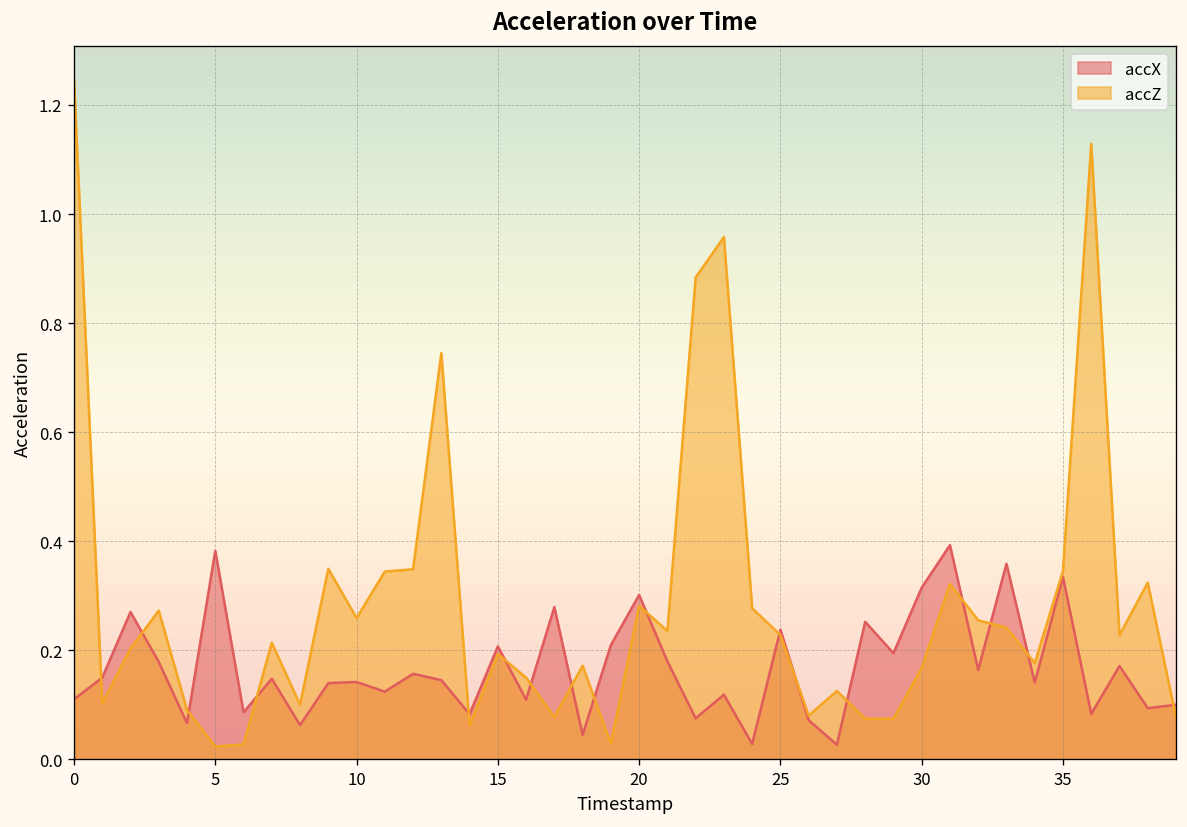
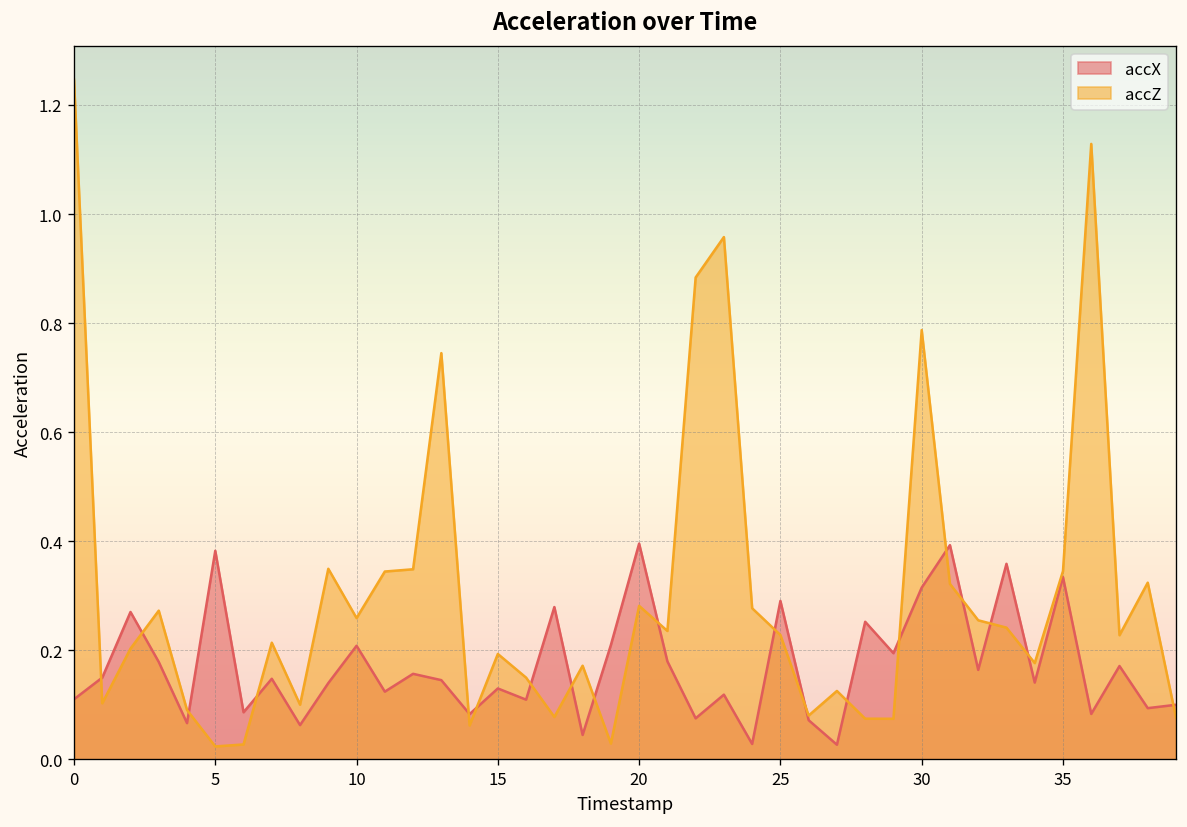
accX, 10: 0.14 -> 0.21
accX, 15: 0.21 -> 0.13
accX, 20: 0.30 -> 0.40
accX, 25: 0.24 -> 0.29
accZ, 30: 0.17 -> 0.79
